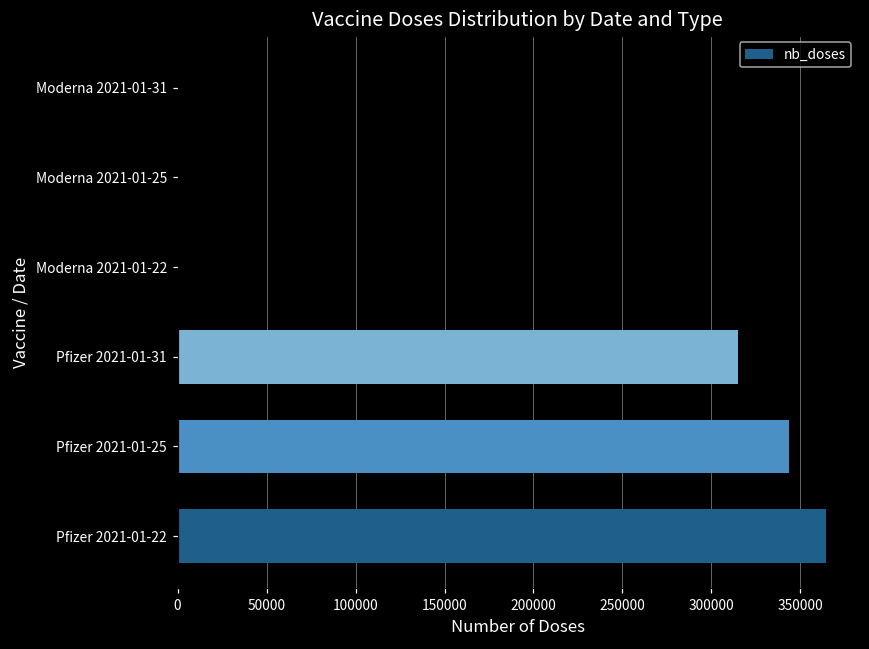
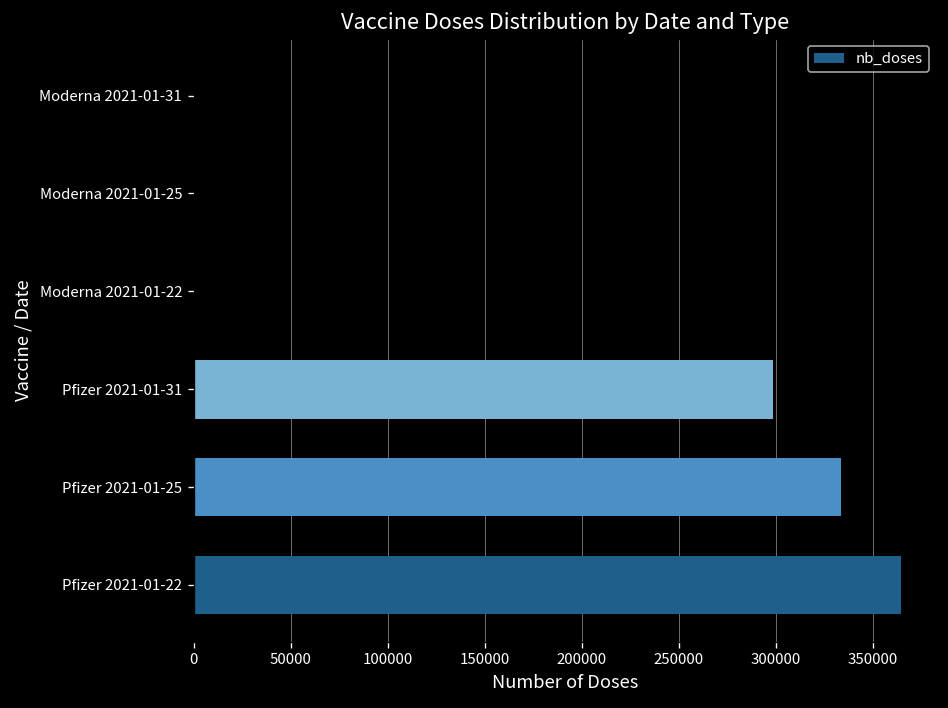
Pfizer 2021-01-31: 315000 -> 299000
Pfizer 2021-01-25: 344000 -> 334000
